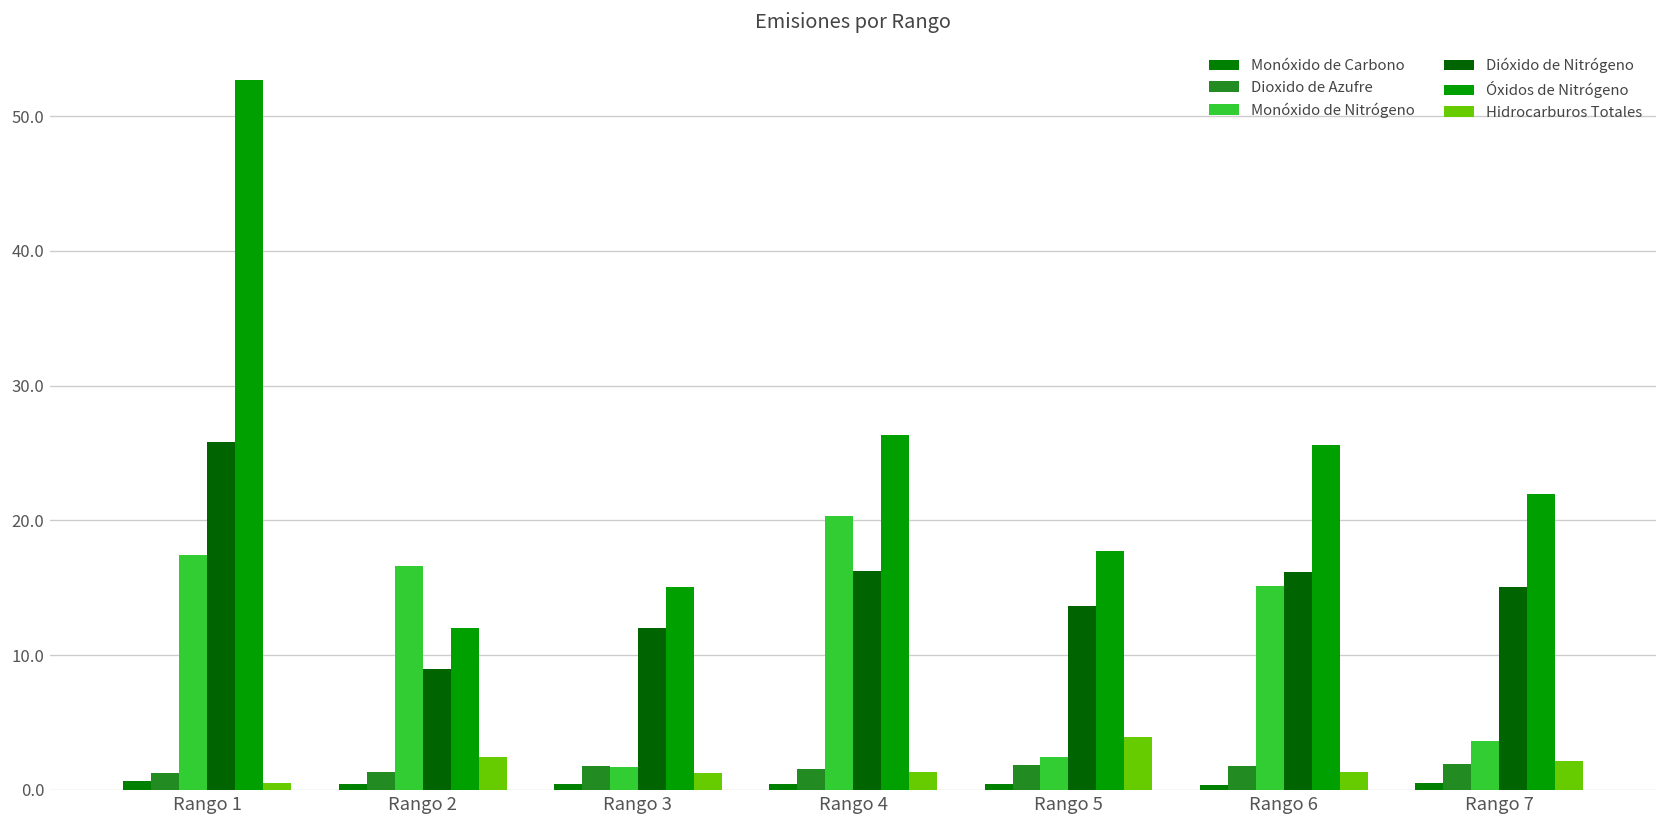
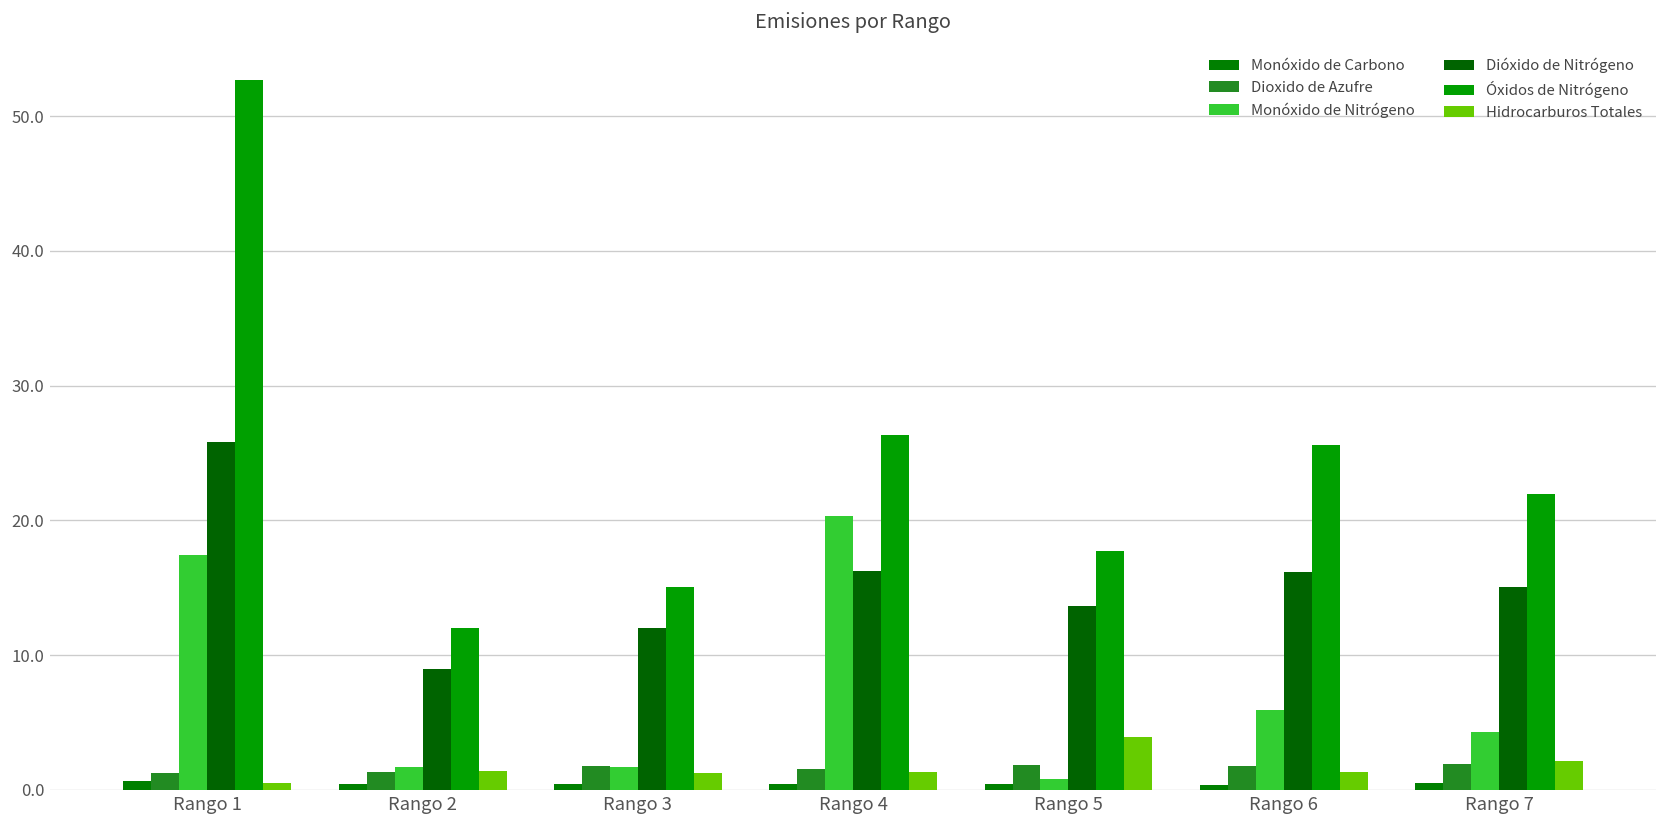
Monóxido de Nitrógeno, Rango 2: 16.6 -> 1.7
Hidrocarburos Totales, Rango 2: 2.4 -> 1.4
Monóxido de Nitrógeno, Rango 5: 2.4 -> 0.8
Monóxido de Nitrógeno, Rango 6: 15.2 -> 6.0
Monóxido de Nitrógeno, Rango 7: 3.6 -> 4.3
